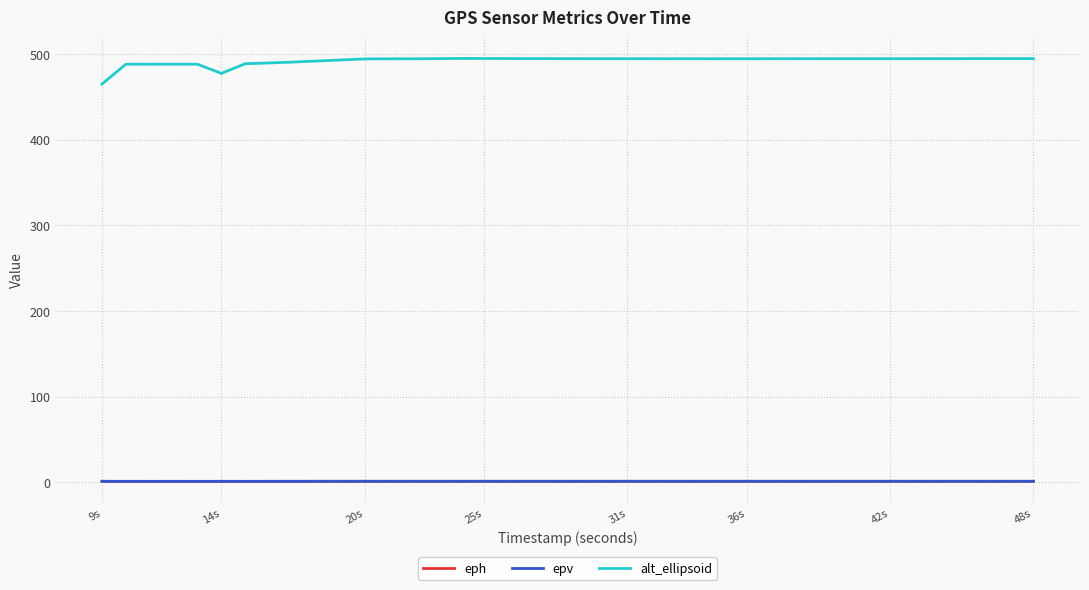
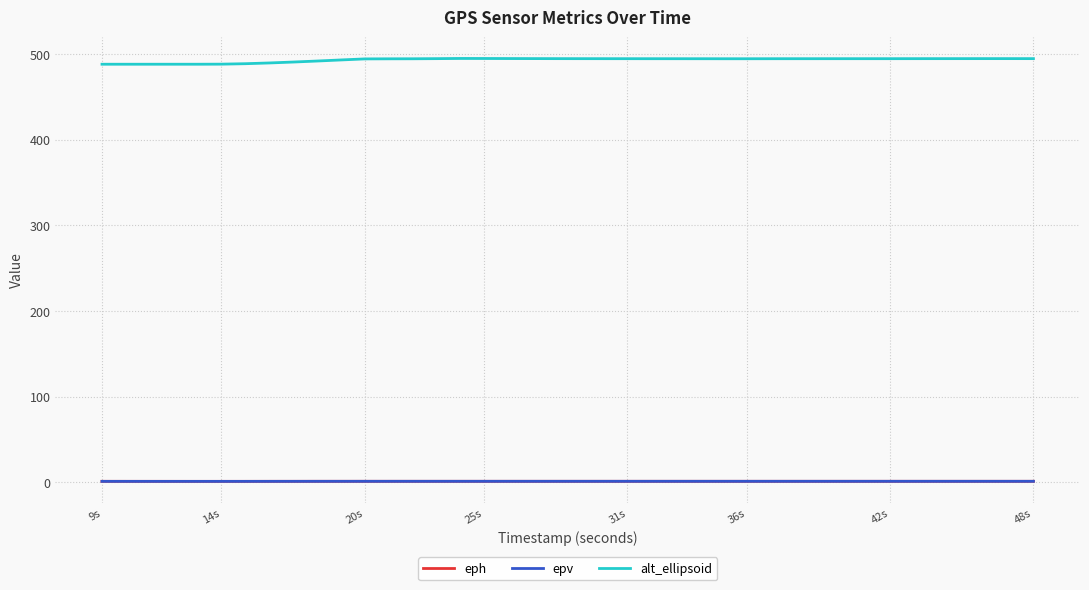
alt_ellipsoid, 9s: 460 -> 490
alt_ellipsoid, 14s: 480 -> 490
